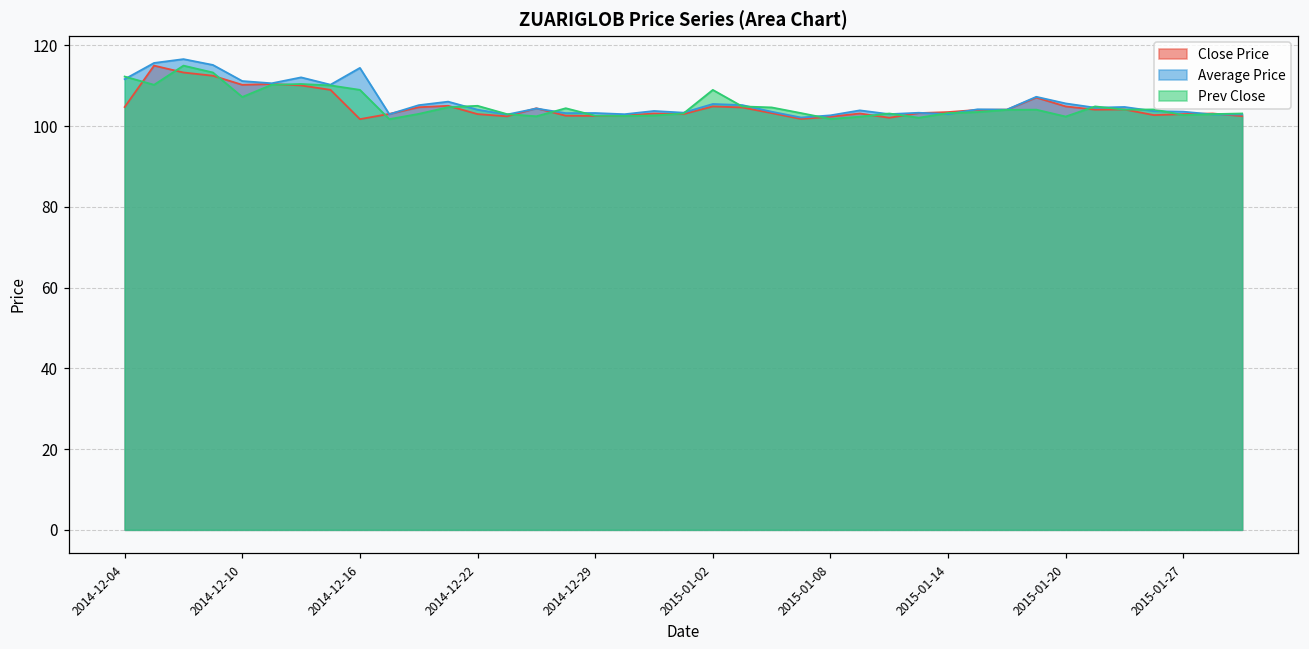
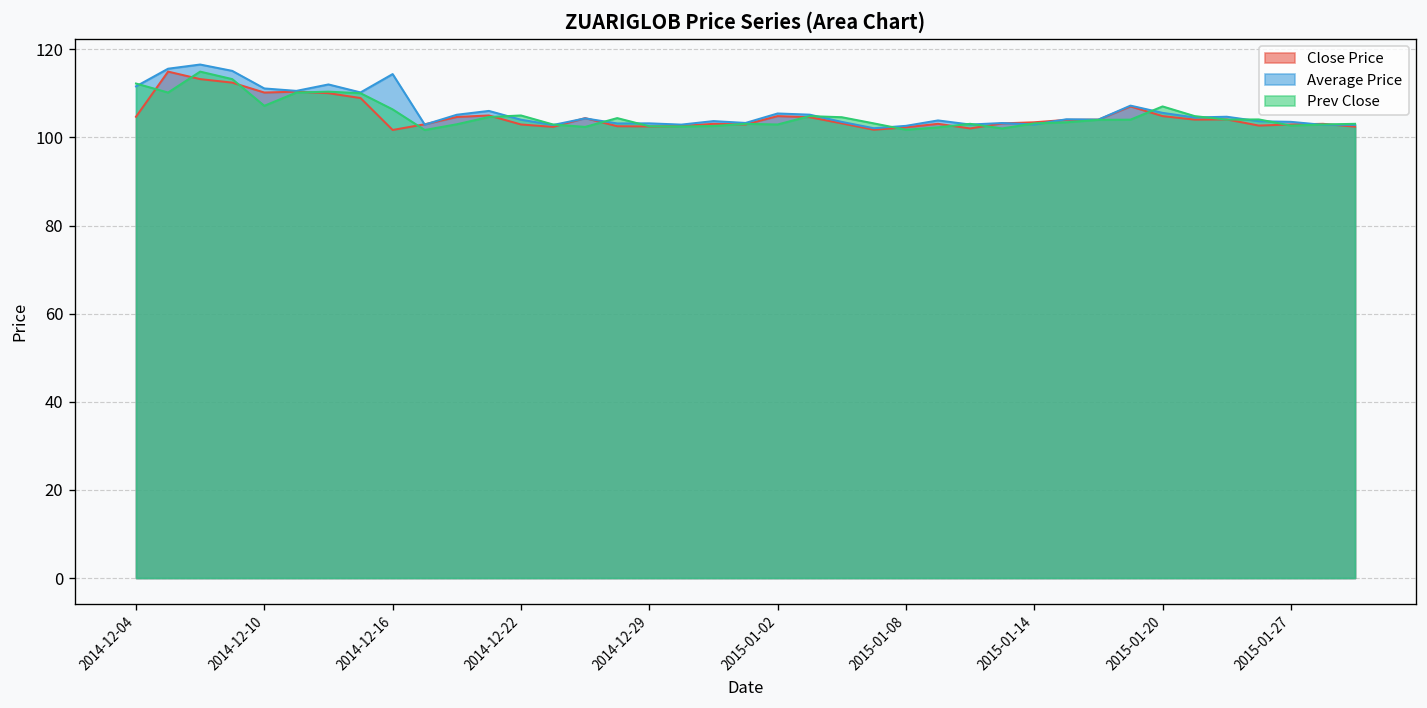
Prev Close, 2014-12-16: 109 -> 106
Prev Close, 2015-01-02: 109 -> 103
Prev Close, 2015-01-20: 102 -> 107
